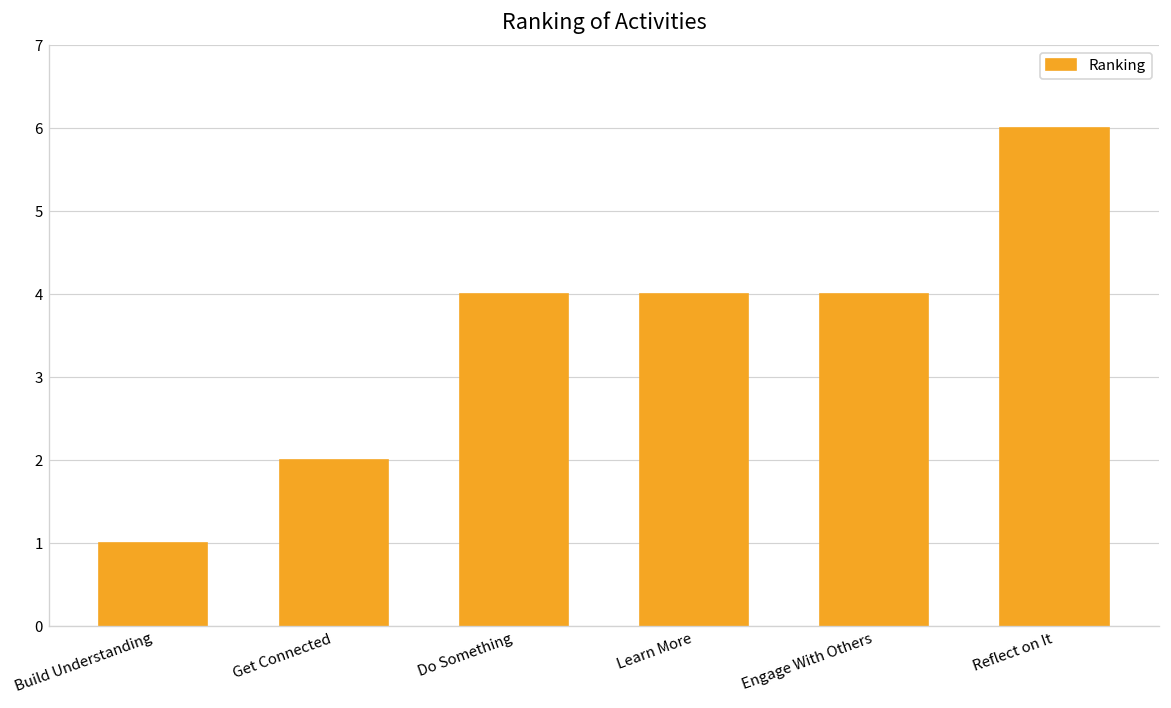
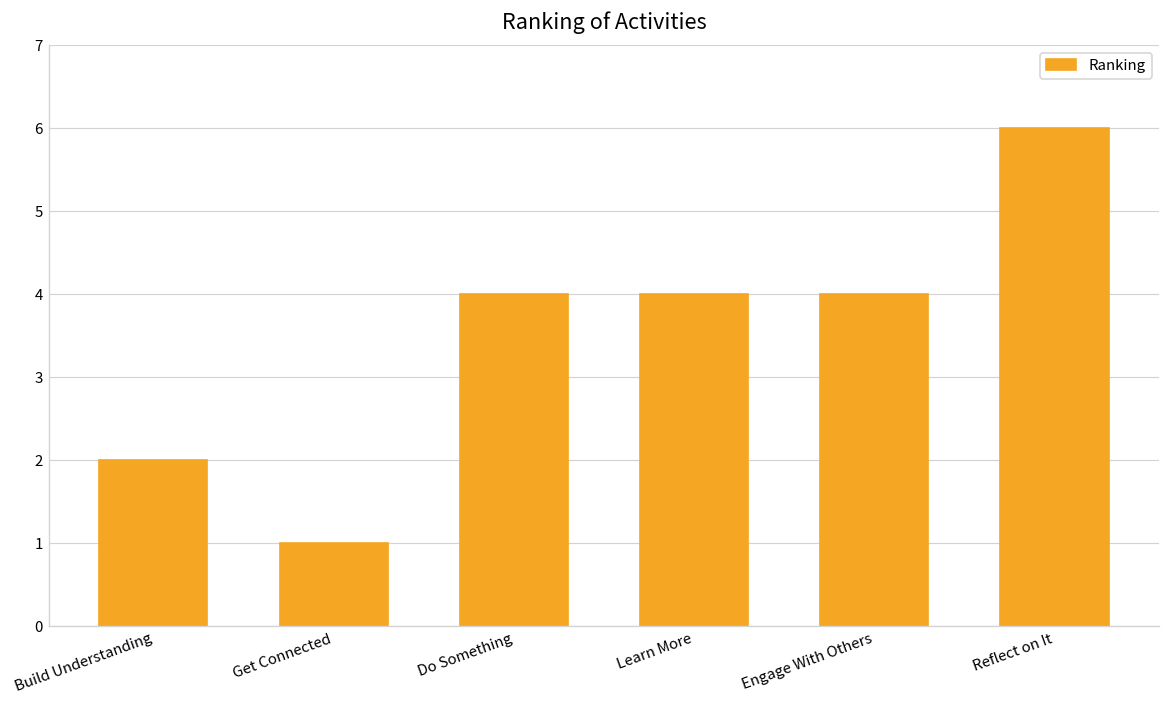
Build Understanding: 1 -> 2
Get Connected: 2 -> 1
